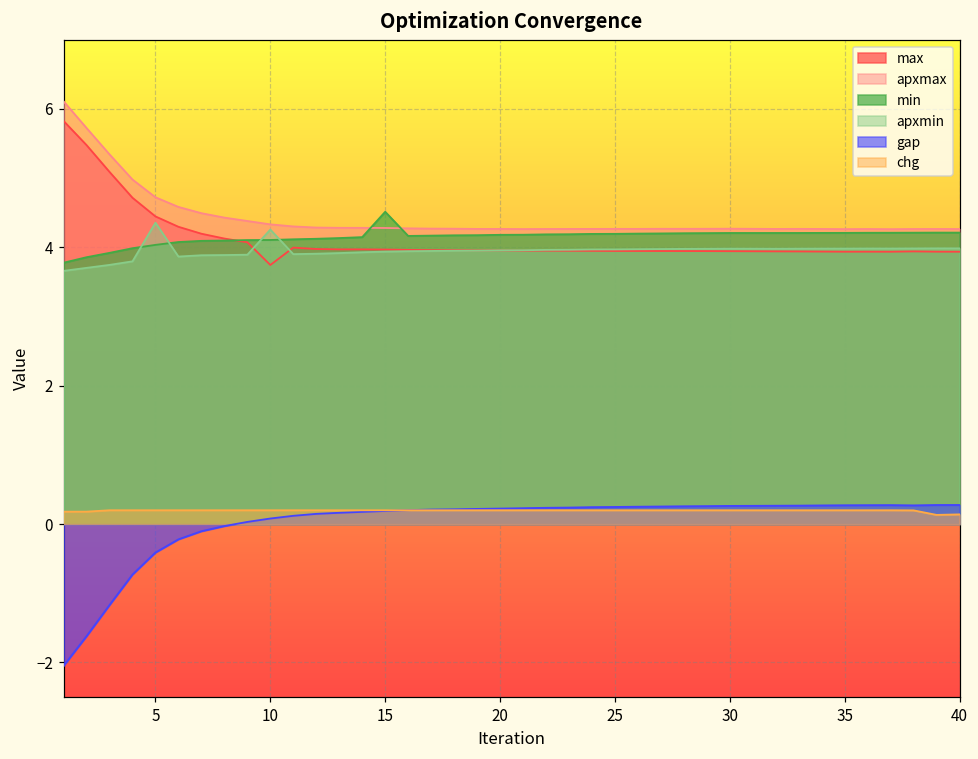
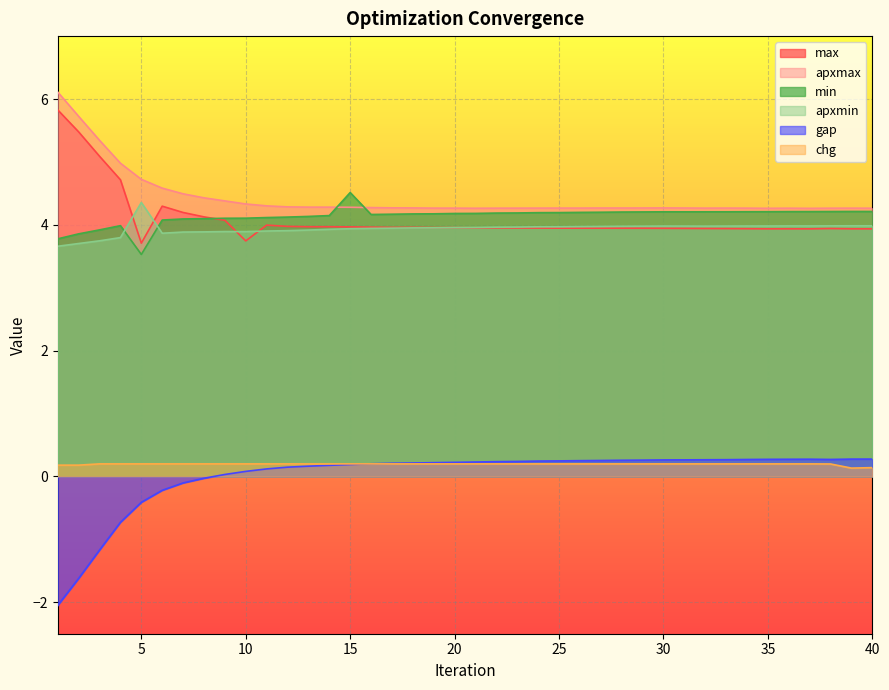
max, 5: 4.4 -> 3.7
min, 5: 4.0 -> 3.5
apxmin, 10: 4.3 -> 3.9
